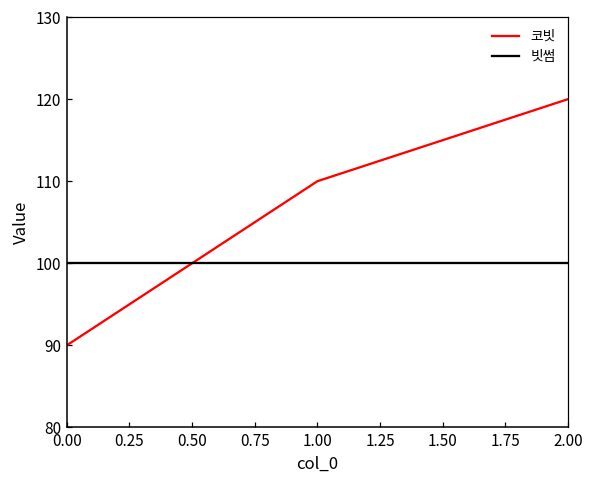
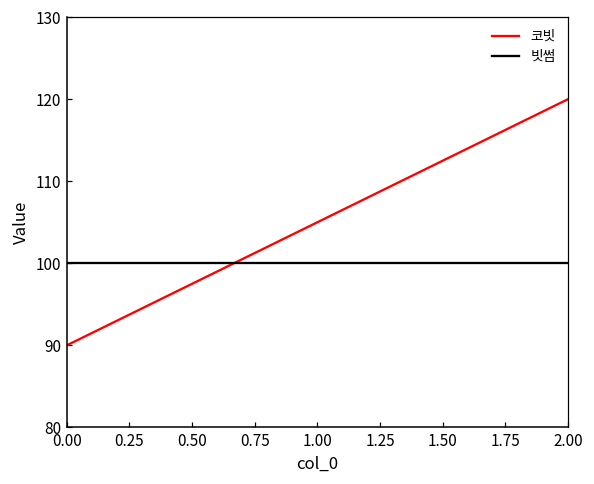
코빗, 1.00: 110 -> 105
